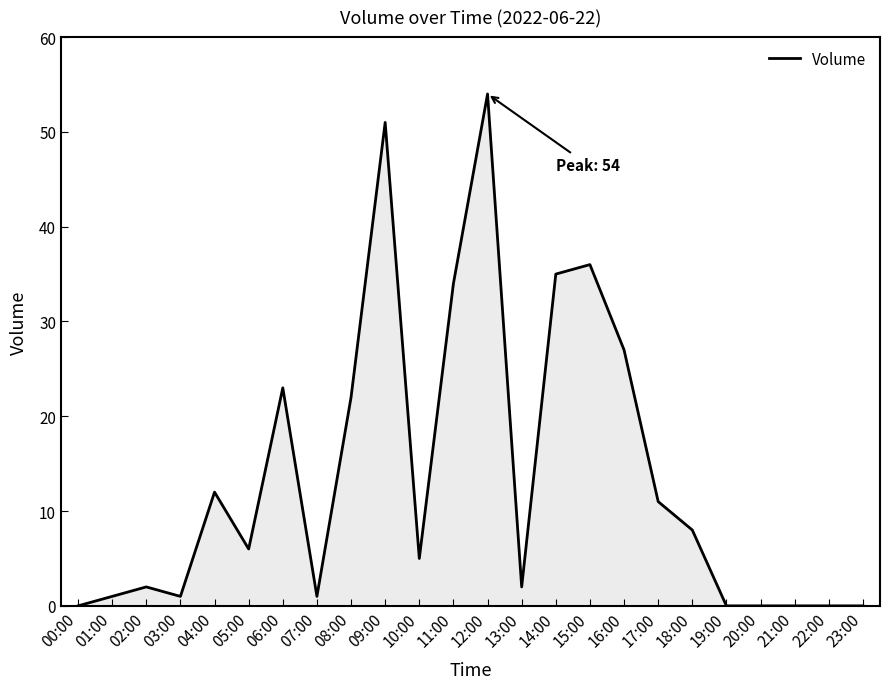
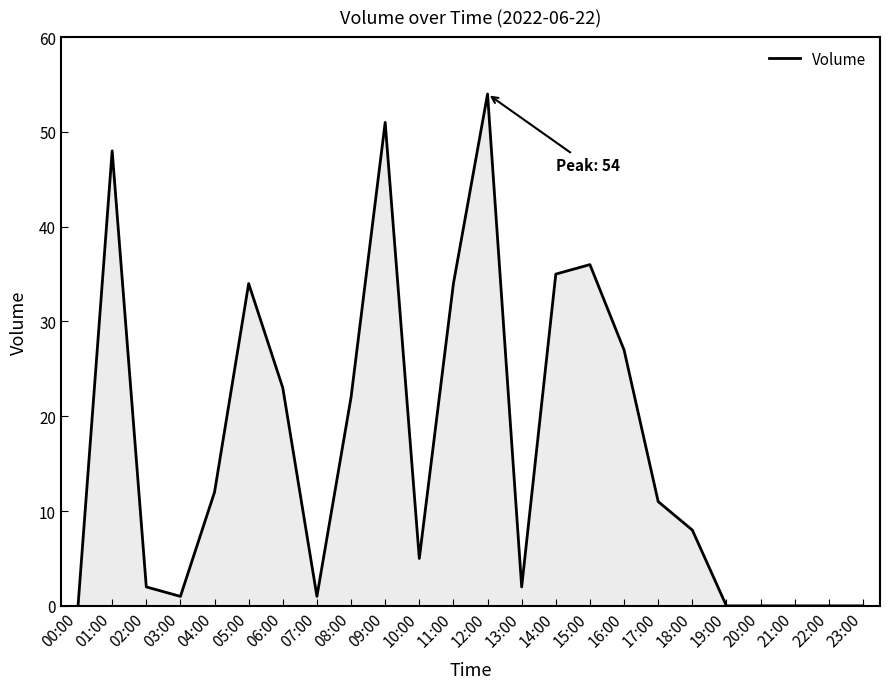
01:00: 1 -> 48
05:00: 6 -> 34
